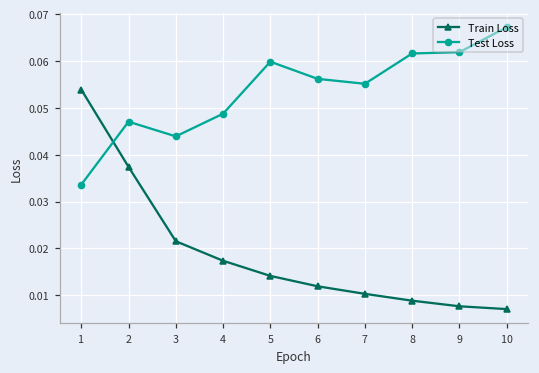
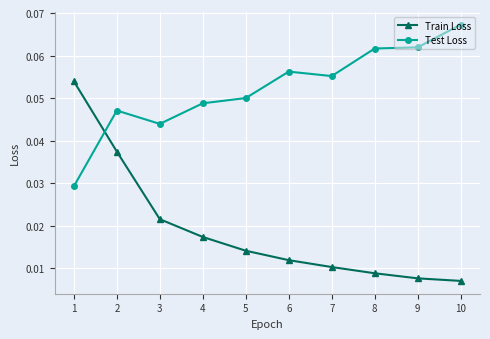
Test Loss, 1: 0.034 -> 0.029
Test Loss, 5: 0.060 -> 0.050
